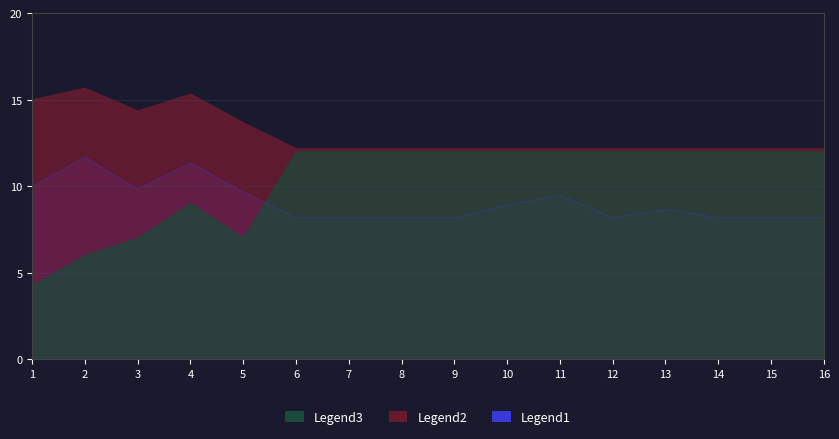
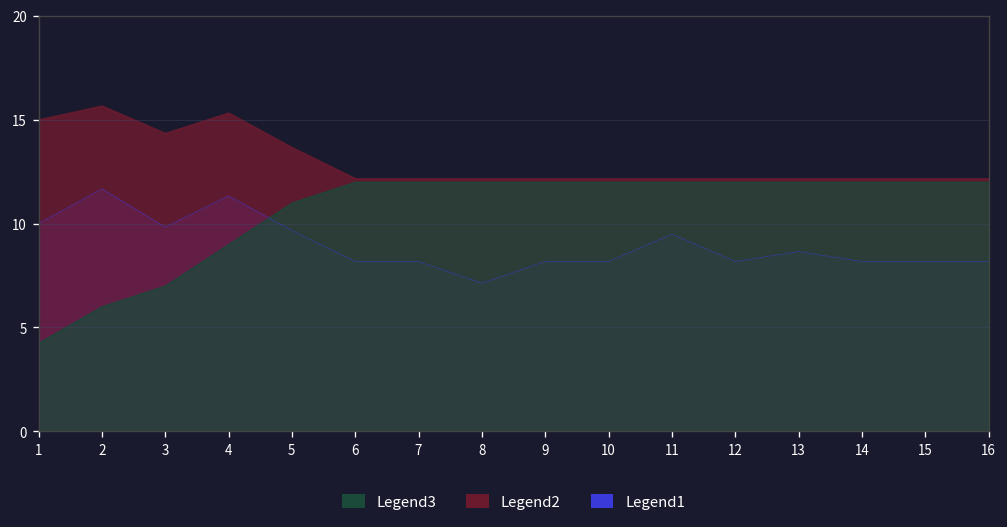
Legend3, 5: 7 -> 11
Legend1, 8: 8.2 -> 7.1
Legend1, 10: 8.9 -> 8.2
